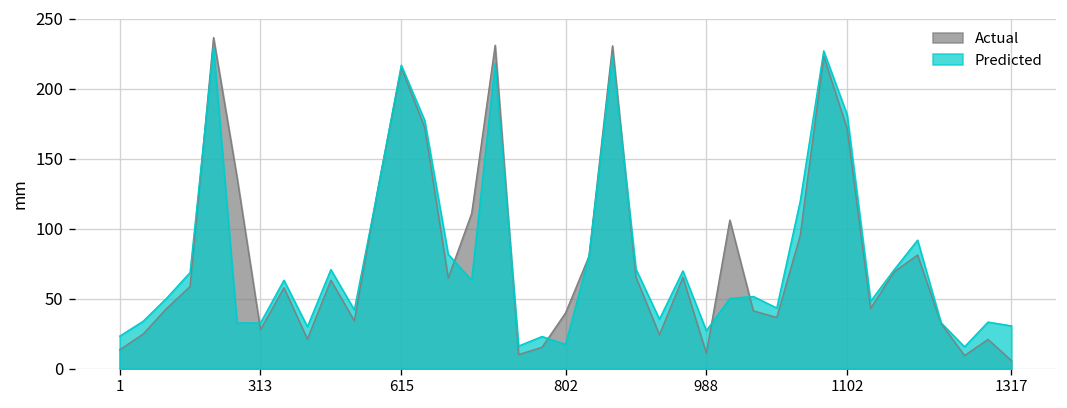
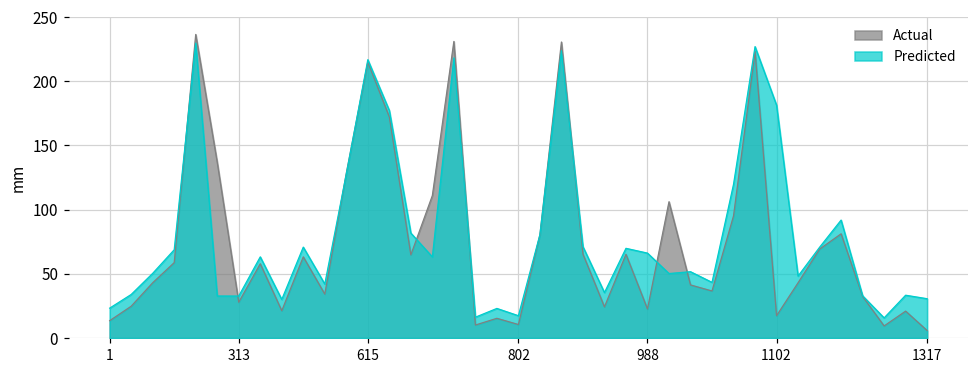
Actual, 802: 40 -> 11
Actual, 988: 11 -> 23
Predicted, 988: 27 -> 66
Actual, 1102: 171 -> 17
